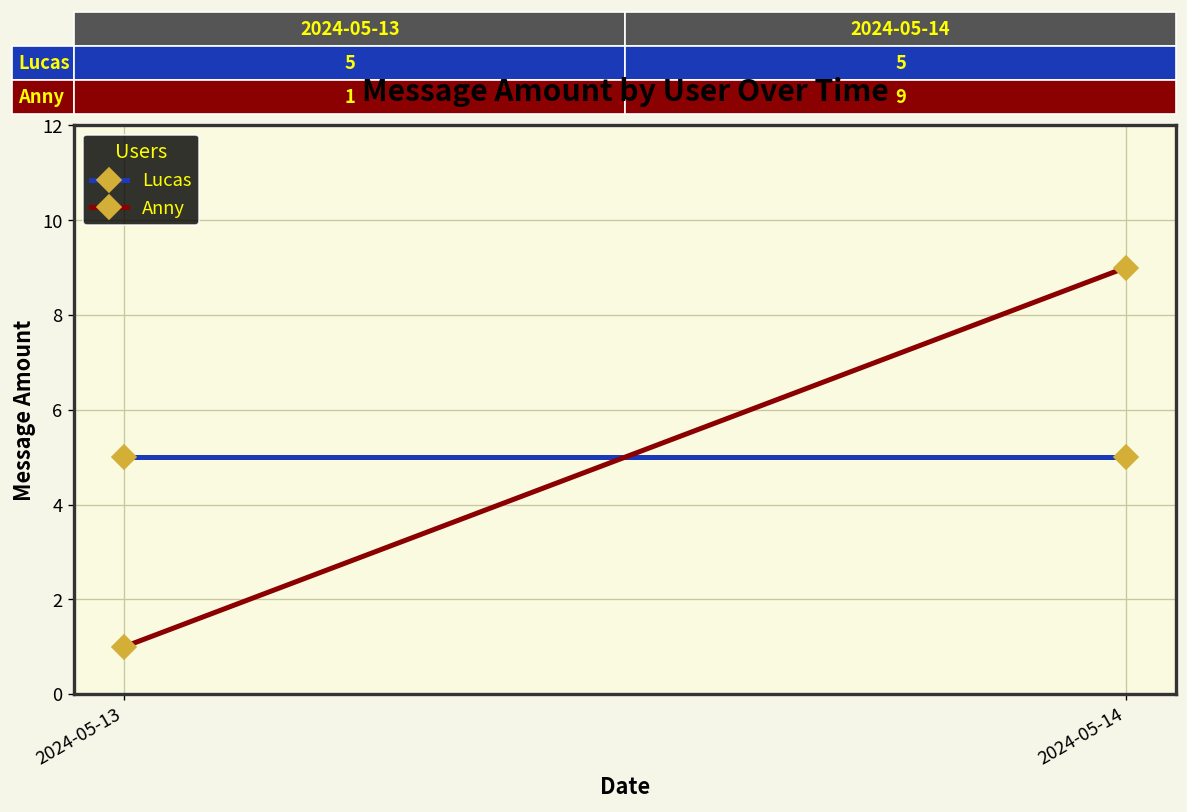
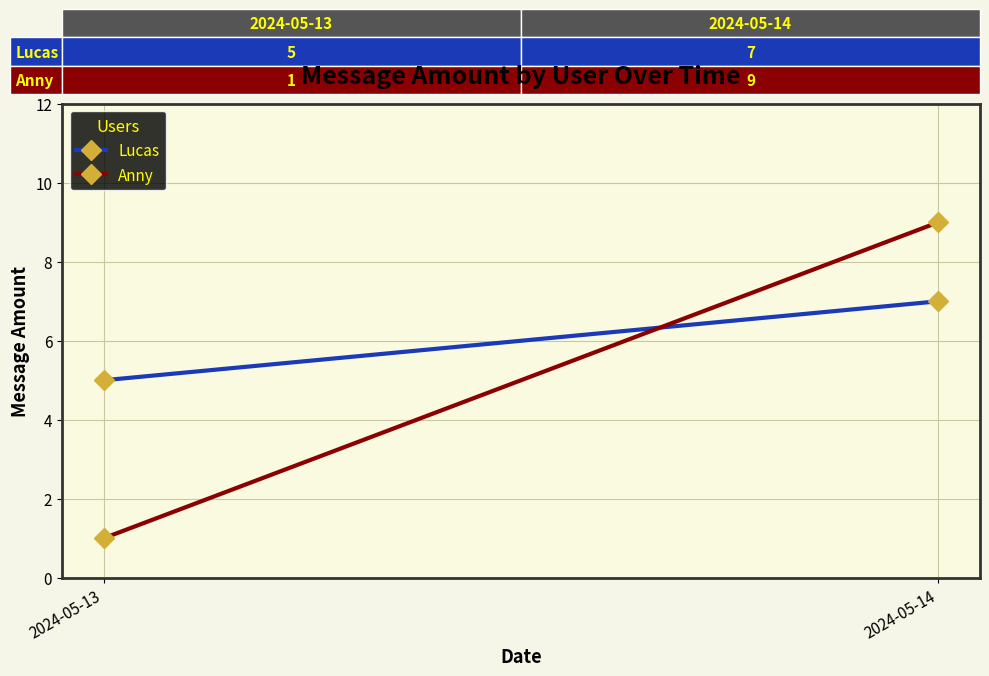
Lucas, 2024-05-14: 5 -> 7
